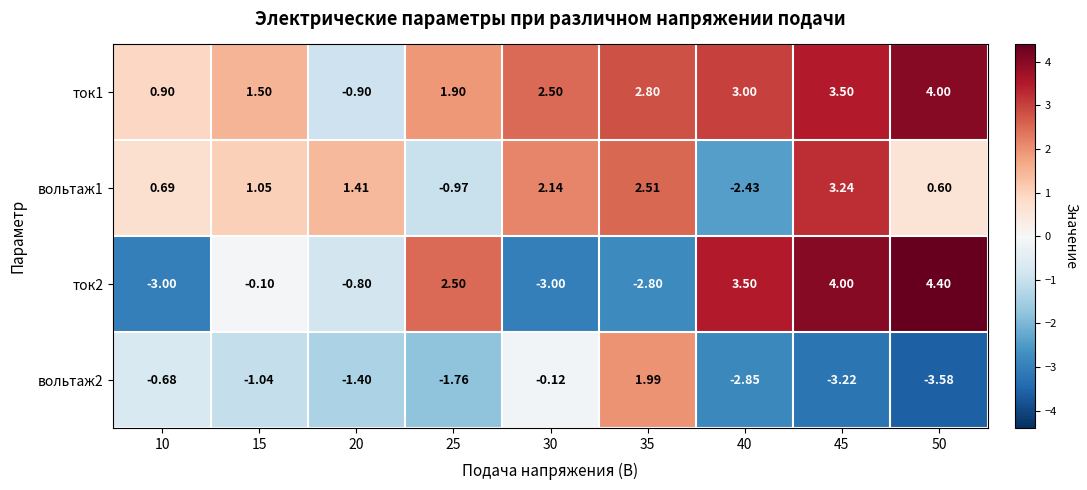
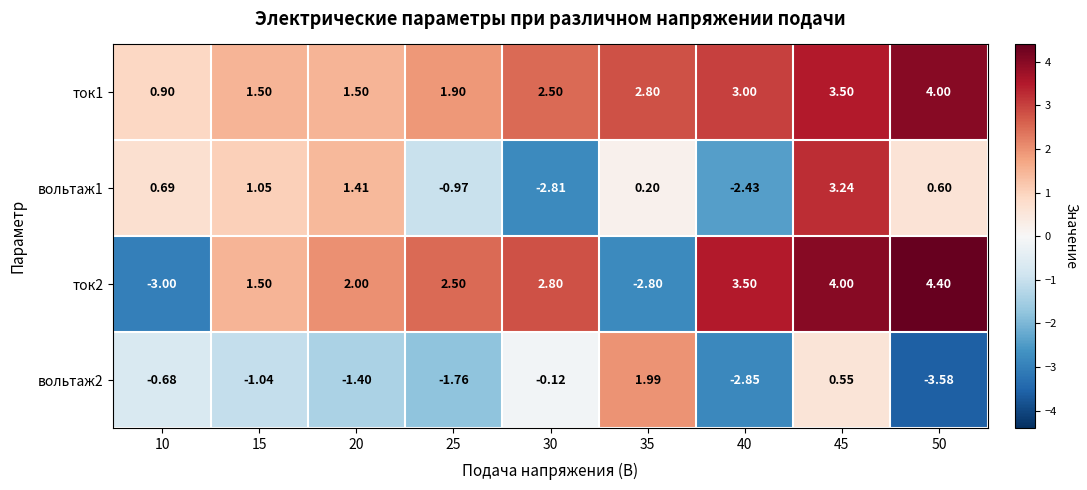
ток1, 20: -0.90 -> 1.50
вольтаж1, 30: 2.14 -> -2.81
вольтаж1, 35: 2.51 -> 0.20
ток2, 15: -0.10 -> 1.50
ток2, 20: -0.80 -> 2.00
ток2, 30: -3.00 -> 2.80
вольтаж2, 45: -3.22 -> 0.55
